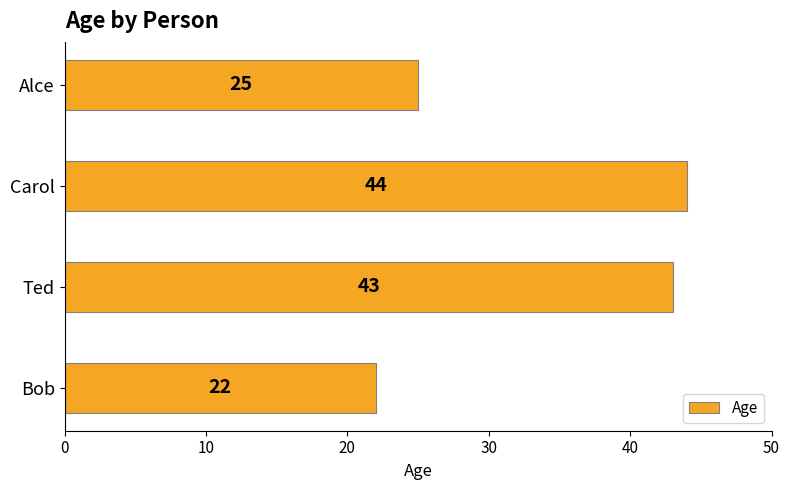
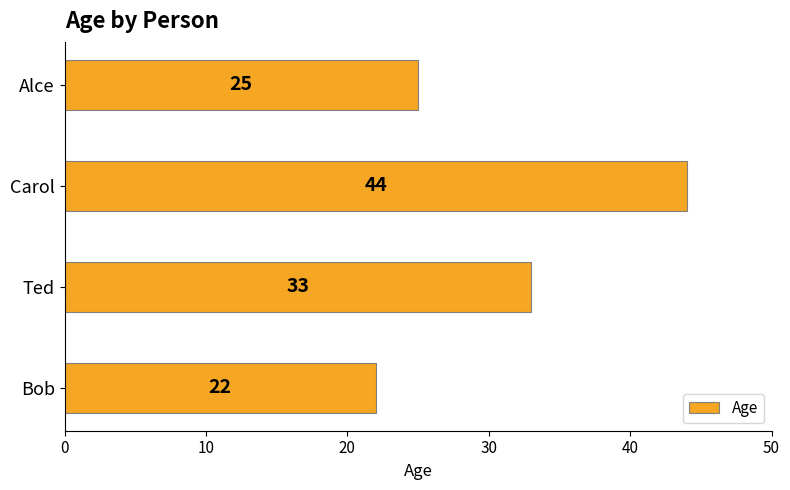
Ted: 43 -> 33
